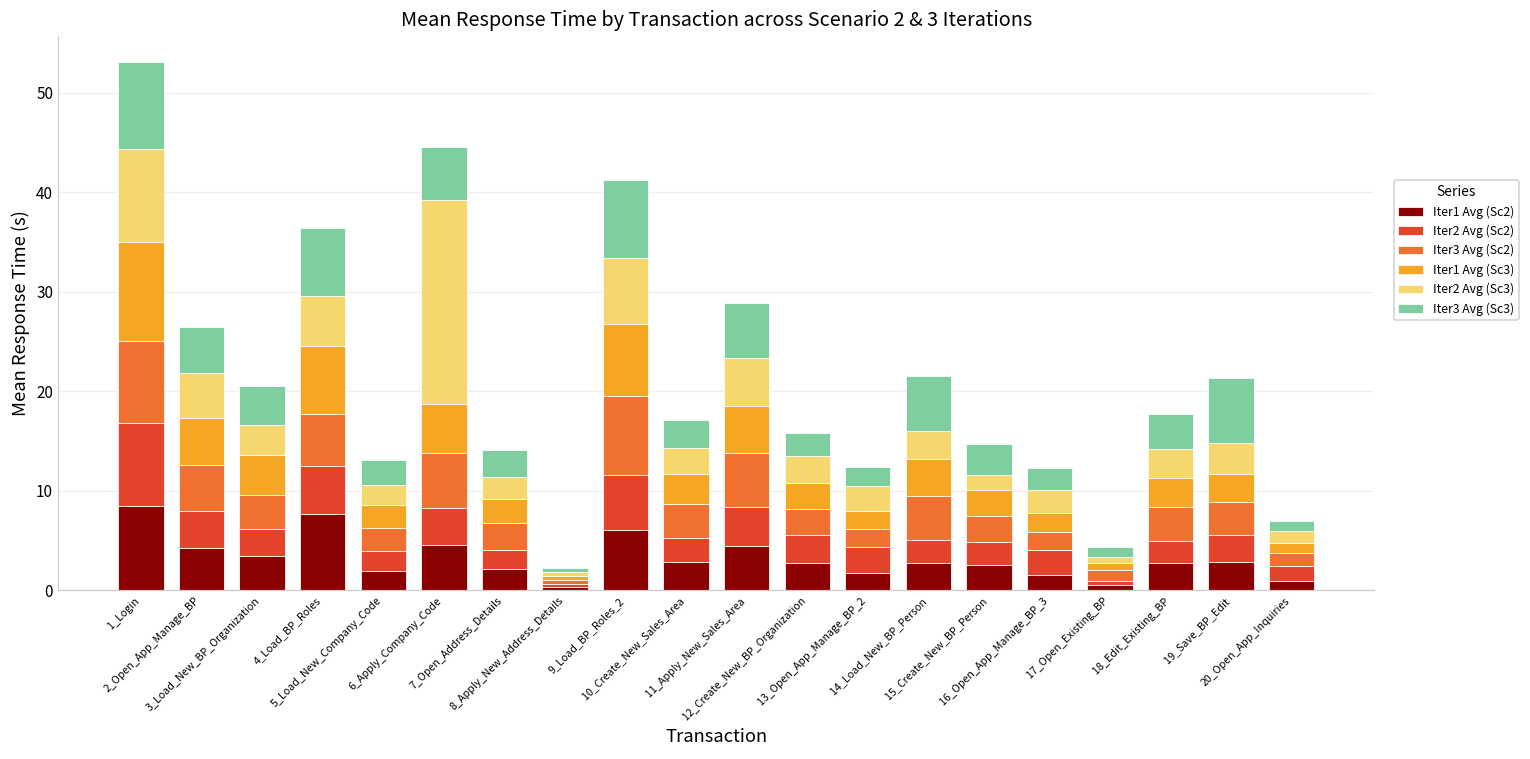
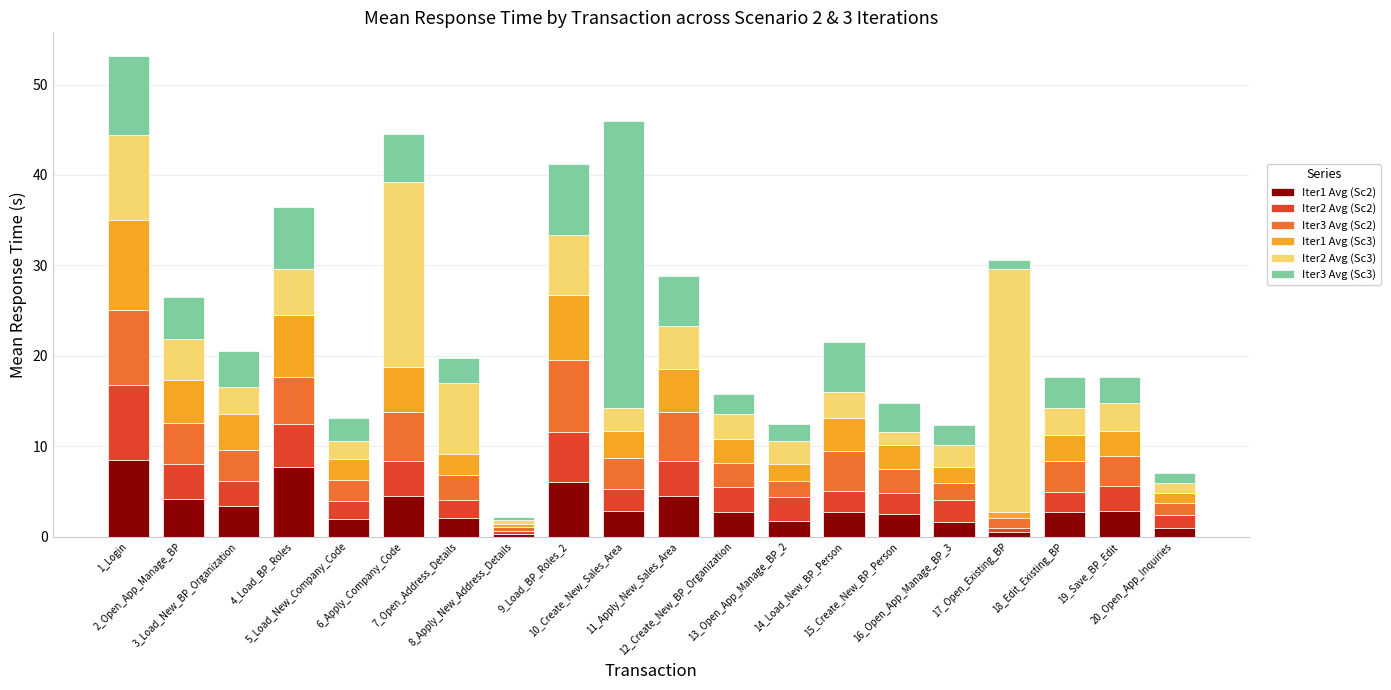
Iter2 Avg (Sc3), 7_Open_Address_Details: 2 -> 8
Iter3 Avg (Sc3), 10_Create_New_Sales_Area: 3 -> 32
Iter2 Avg (Sc3), 17_Open_Existing_BP: 1 -> 27
Iter3 Avg (Sc3), 19_Save_BP_Edit: 7 -> 3
